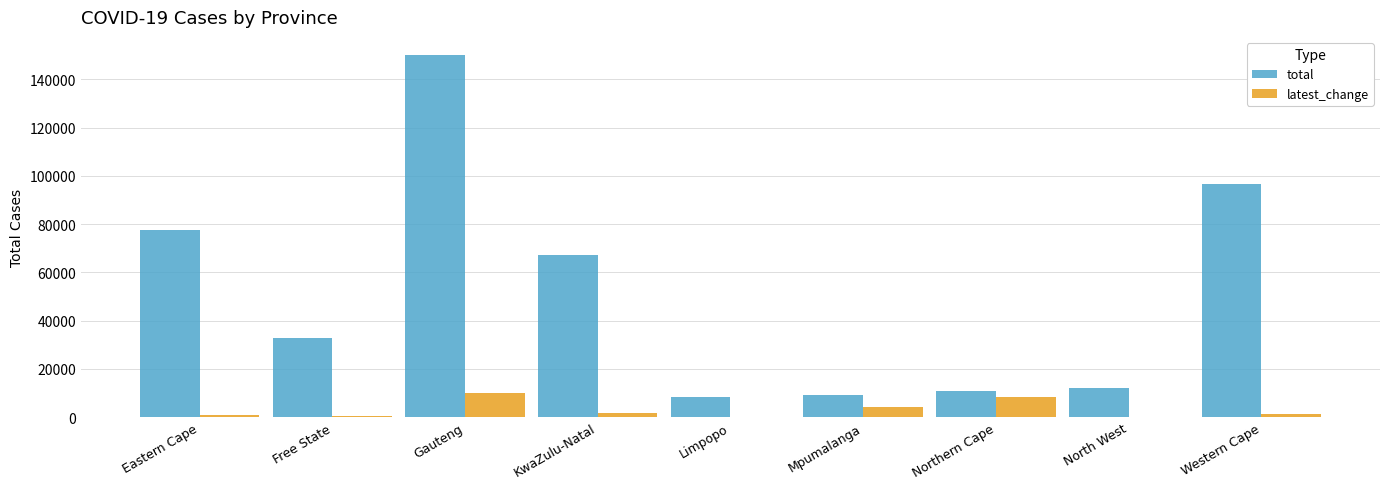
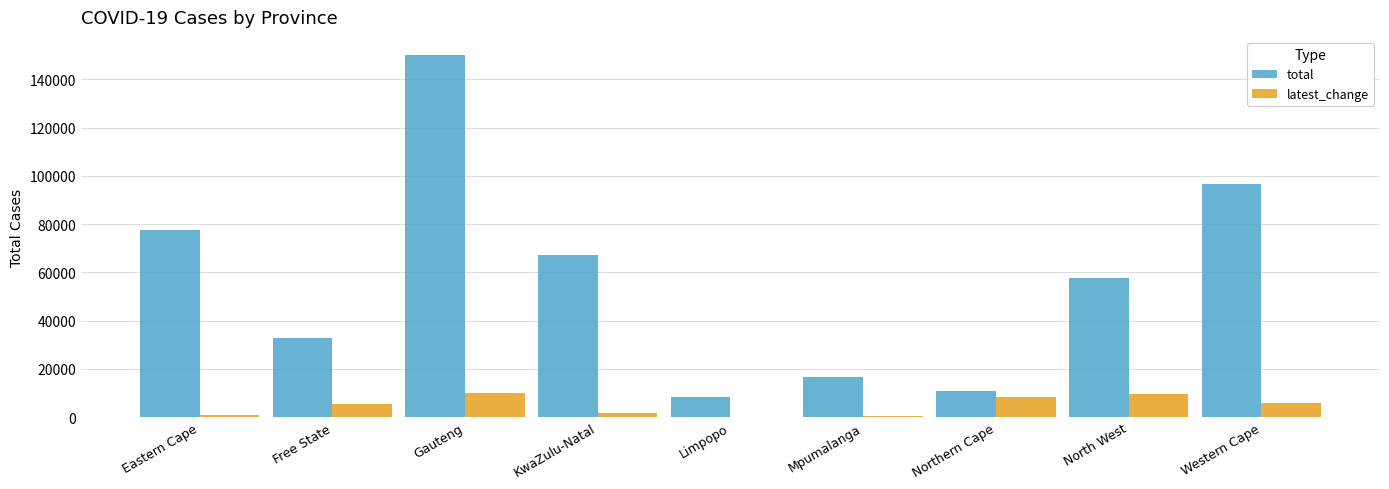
latest_change, Free State: 0 -> 6000
total, Mpumalanga: 9000 -> 16000
latest_change, Mpumalanga: 4000 -> 1000
total, North West: 12000 -> 57000
latest_change, North West: 0 -> 9000
latest_change, Western Cape: 1000 -> 6000
